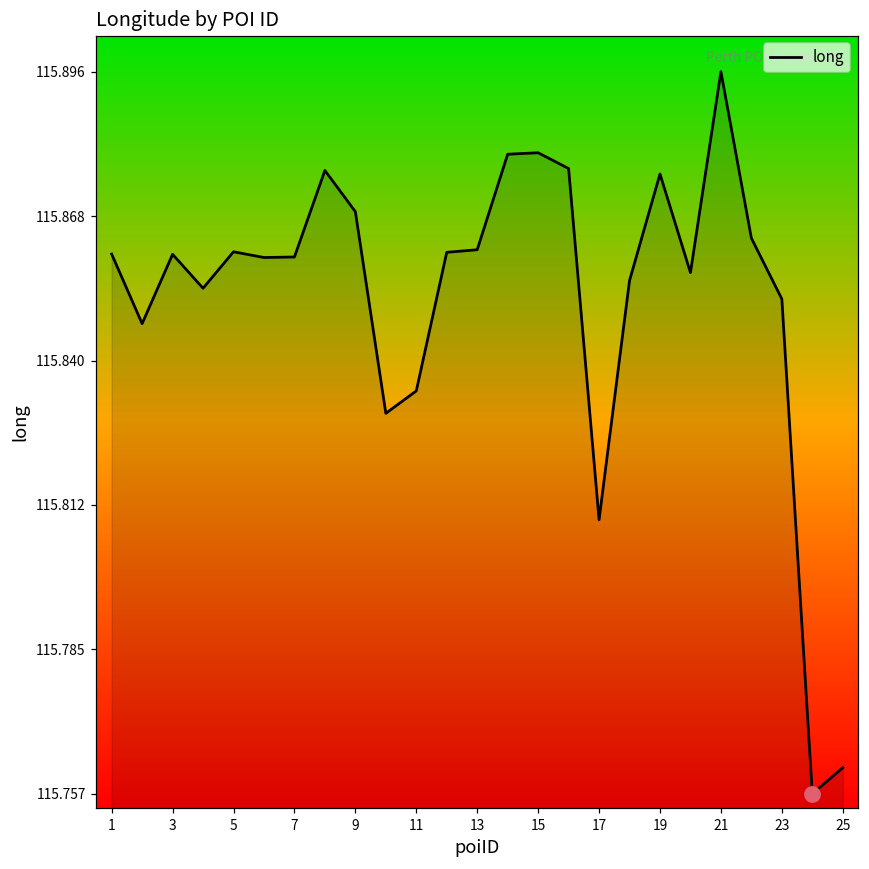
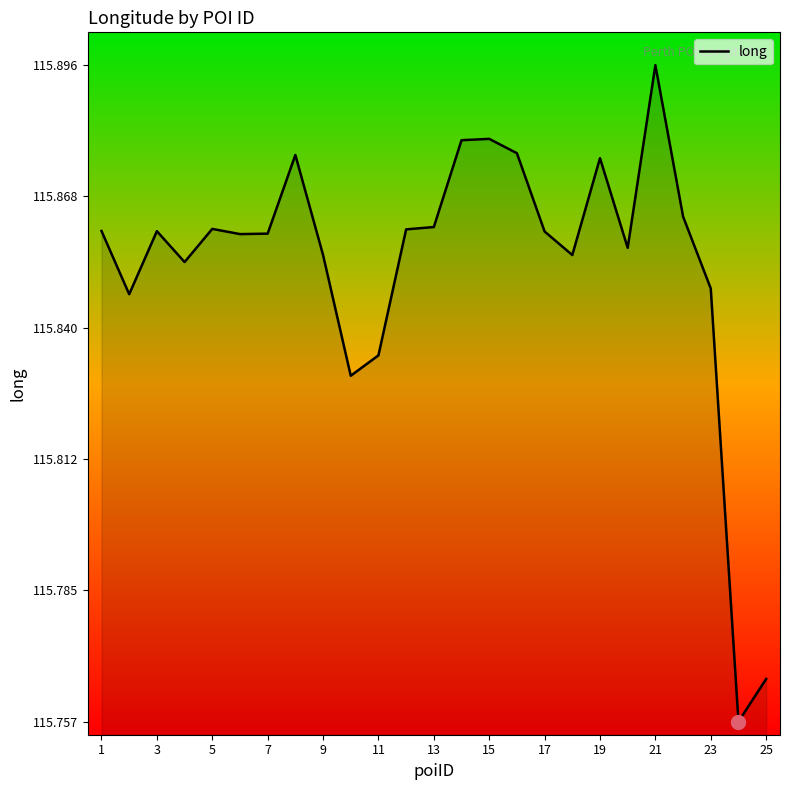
long, 9: 115.869 -> 115.856
long, 17: 115.810 -> 115.860
long, 23: 115.852 -> 115.848
long, 25: 115.762 -> 115.766
